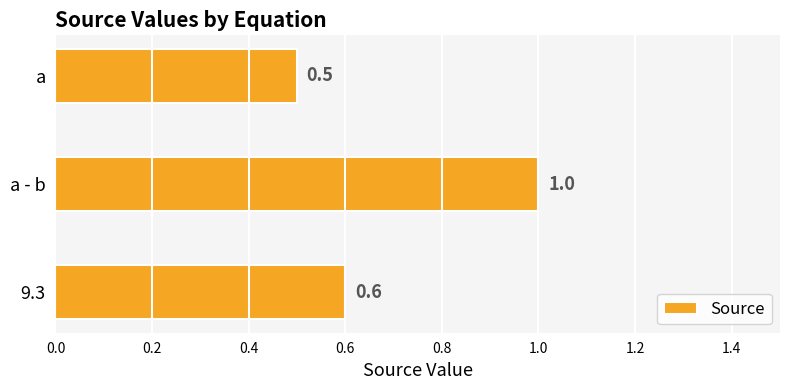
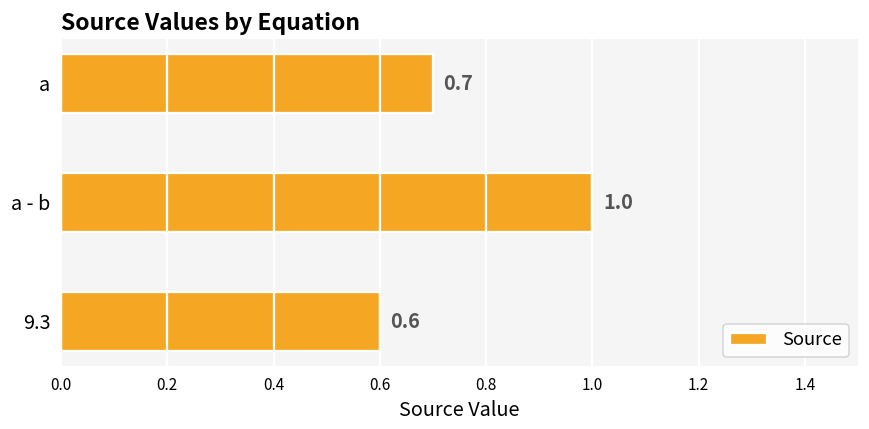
a: 0.5 -> 0.7
